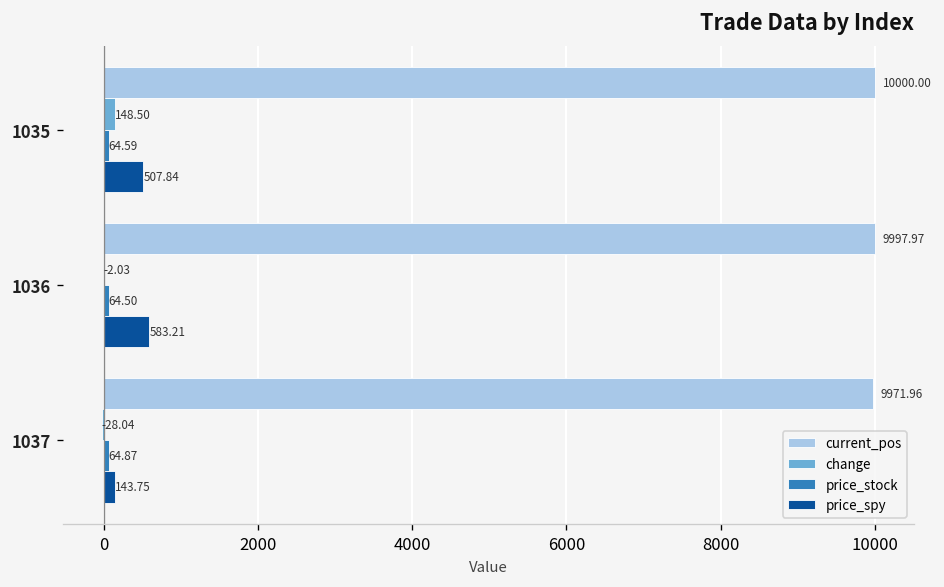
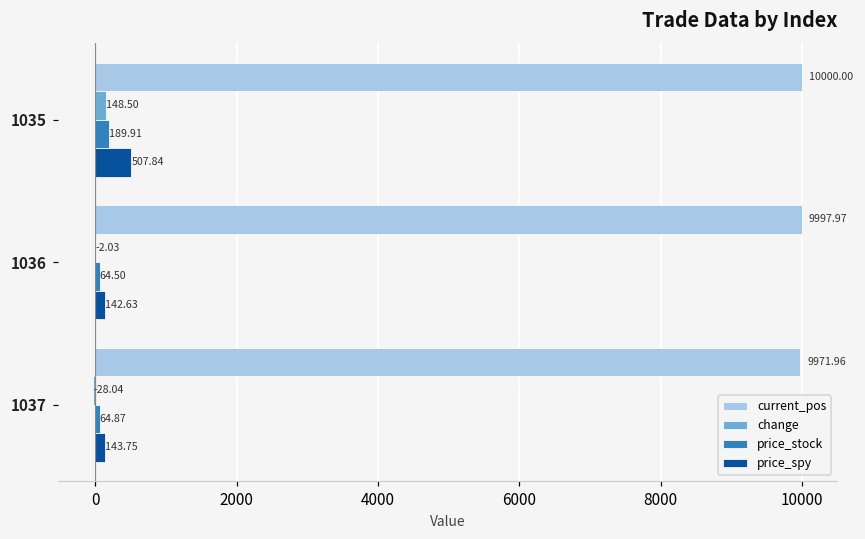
price_stock, 1035: 64.59 -> 189.91
price_spy, 1036: 583.21 -> 142.63
